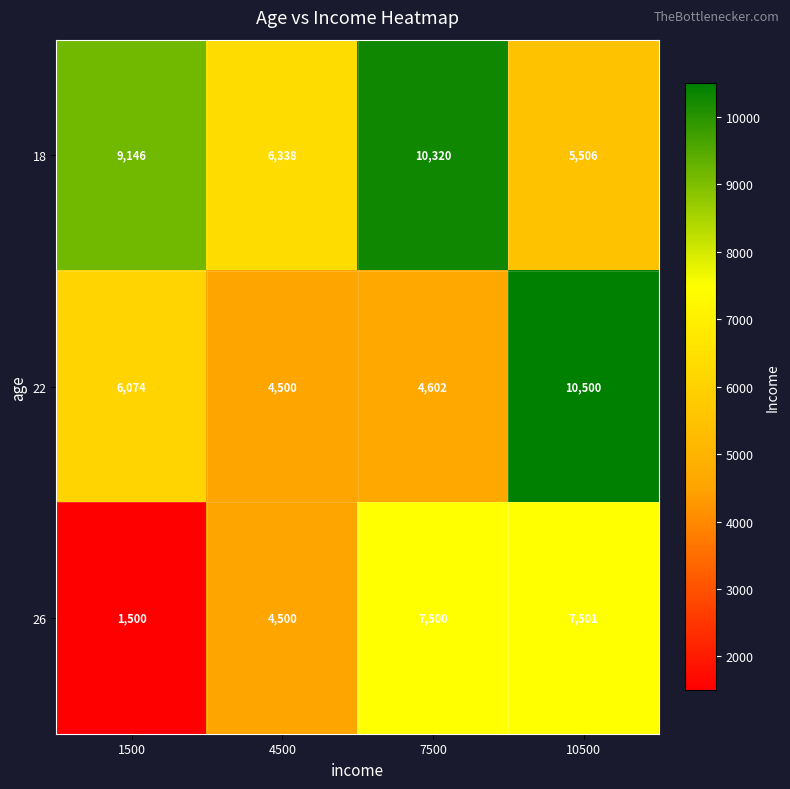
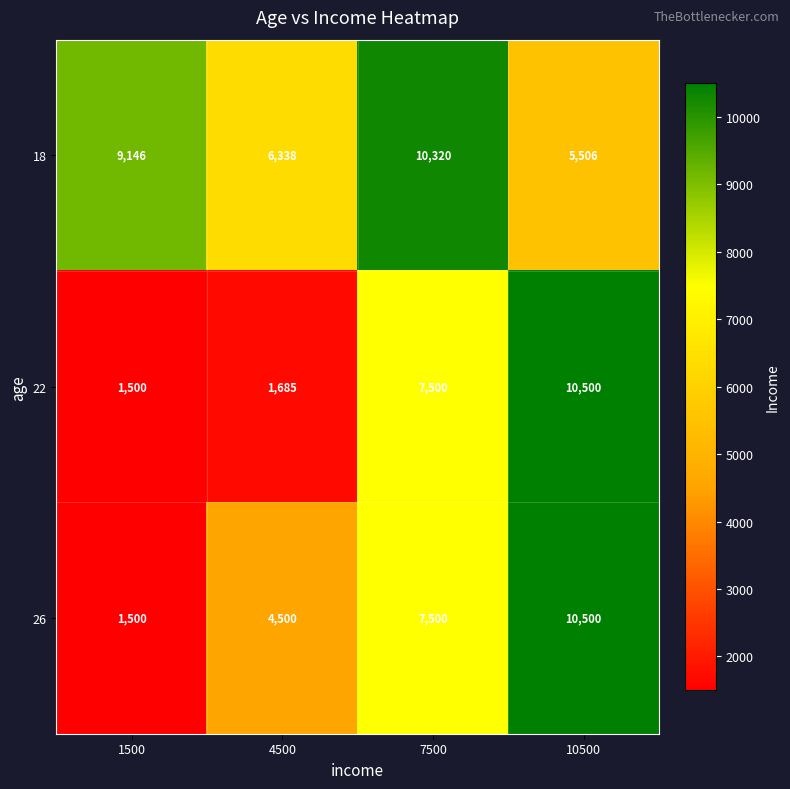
22, 1500: 6,074 -> 1,500
22, 4500: 4,500 -> 1,685
22, 7500: 4,602 -> 7,500
26, 10500: 7,501 -> 10,500
